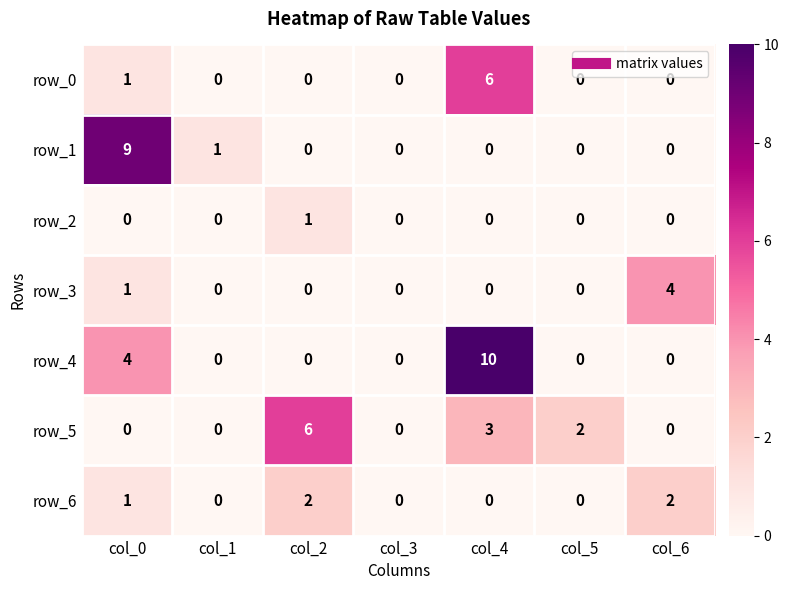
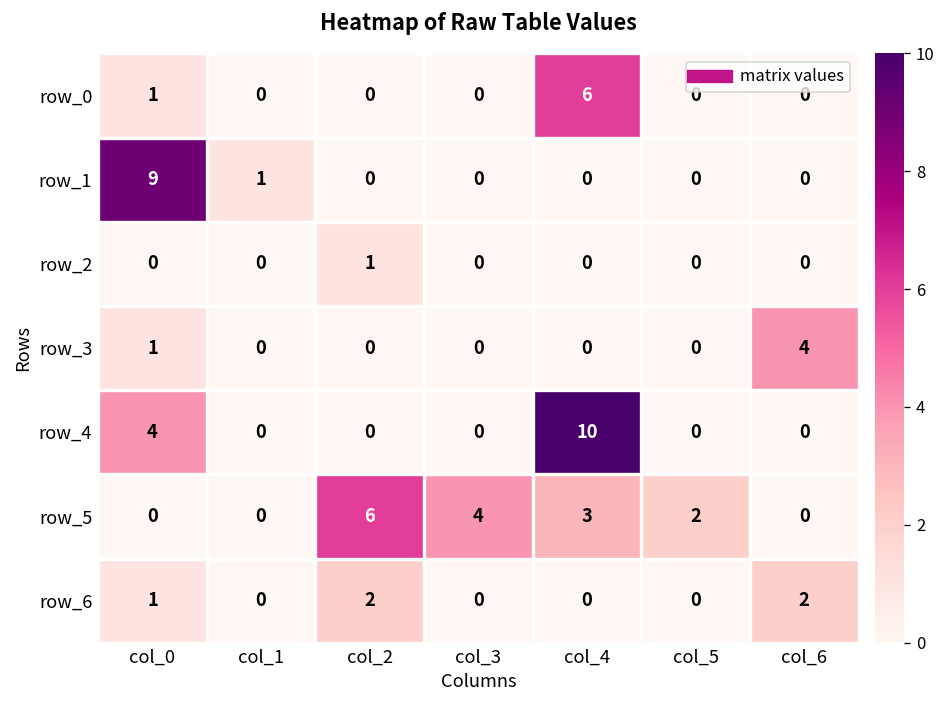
row_5, col_3: 0 -> 4
